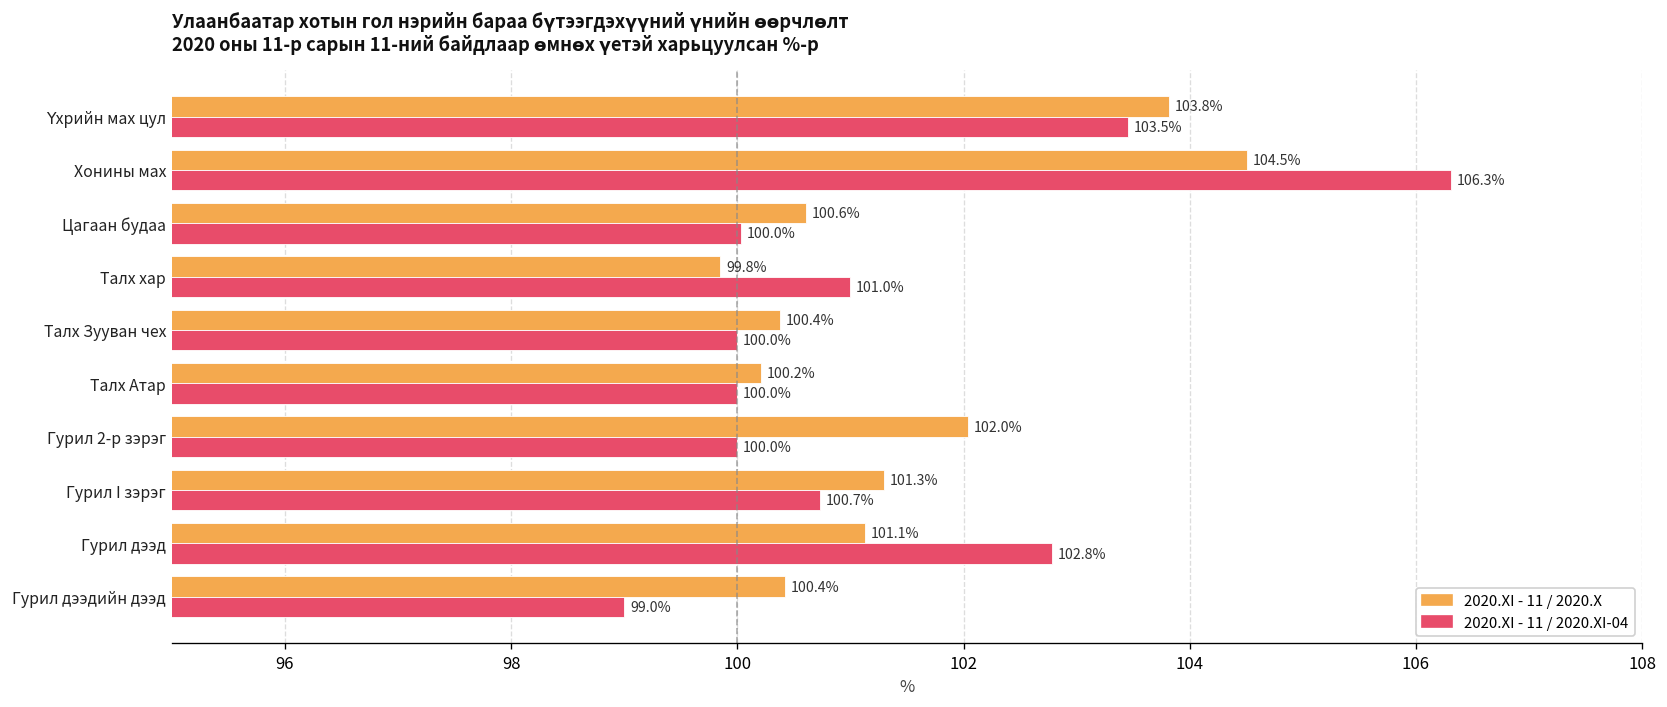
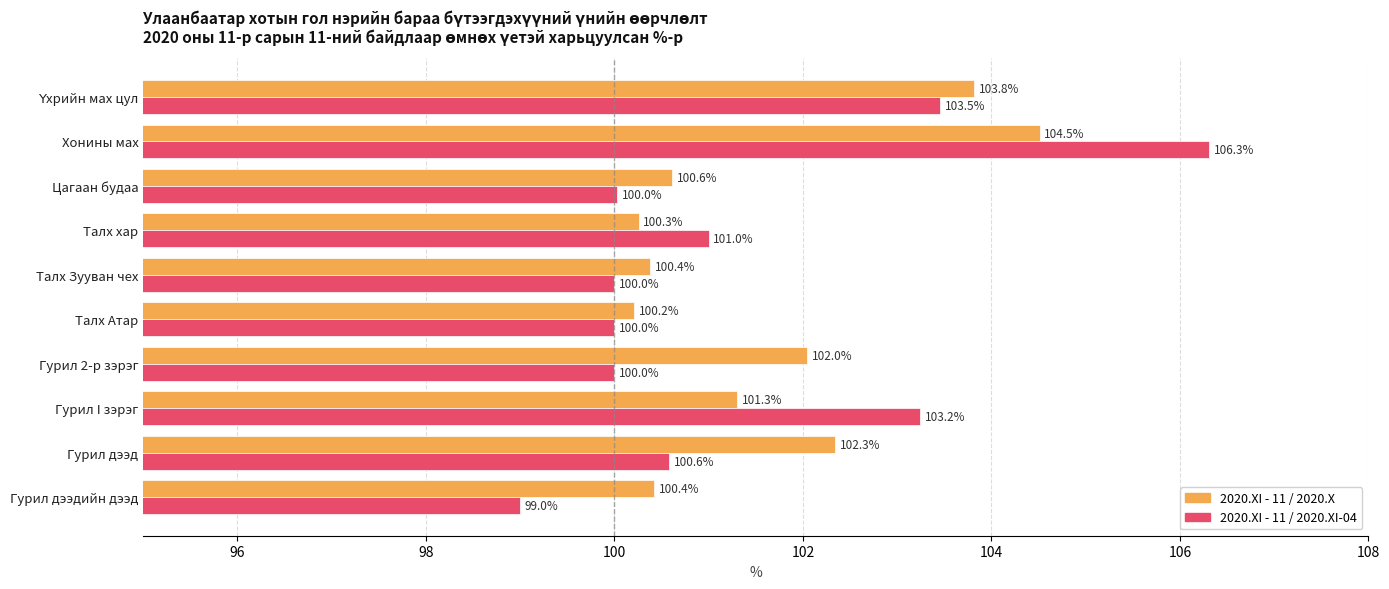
2020.XI - 11 / 2020.X, Талх хар: 99.8% -> 100.3%
2020.XI - 11 / 2020.XI-04, Гурил I зэрэг: 100.7% -> 103.2%
2020.XI - 11 / 2020.X, Гурил дээд: 101.1% -> 102.3%
2020.XI - 11 / 2020.XI-04, Гурил дээд: 102.8% -> 100.6%
